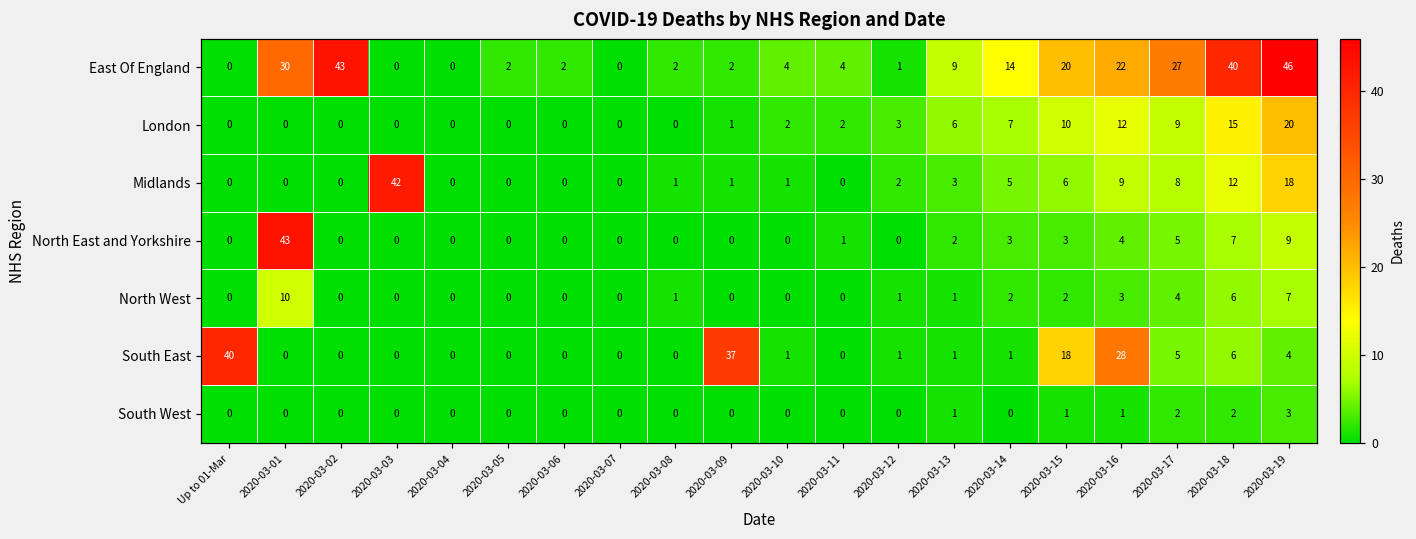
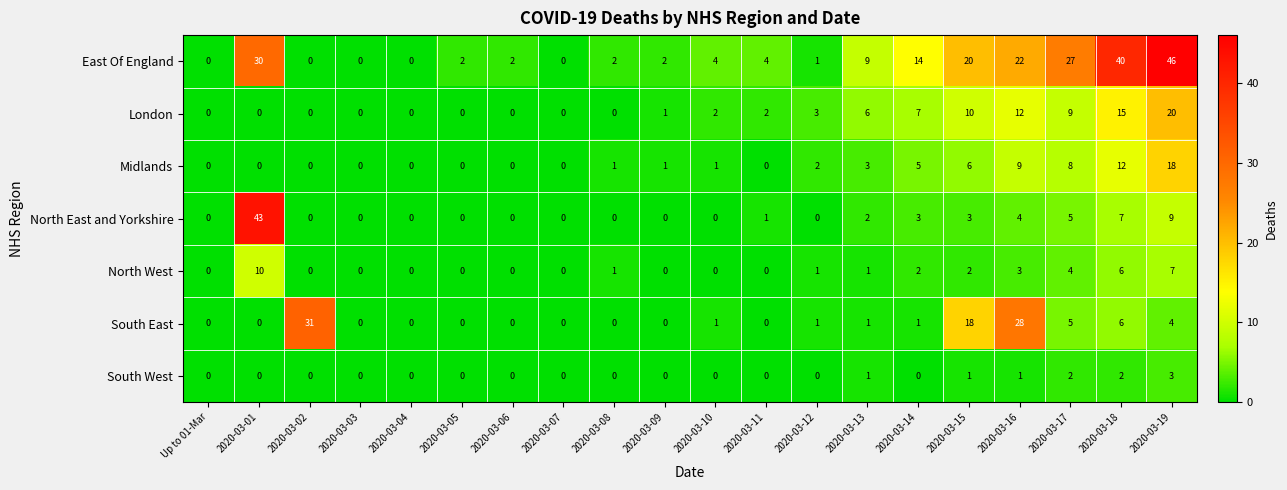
East Of England, 2020-03-02: 43 -> 0
Midlands, 2020-03-03: 42 -> 0
South East, Up to 01-Mar: 40 -> 0
South East, 2020-03-02: 0 -> 31
South East, 2020-03-09: 37 -> 0
